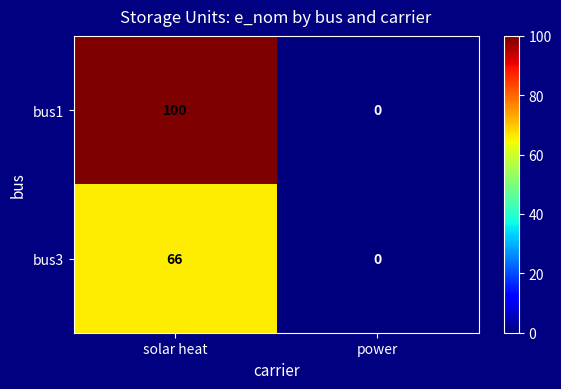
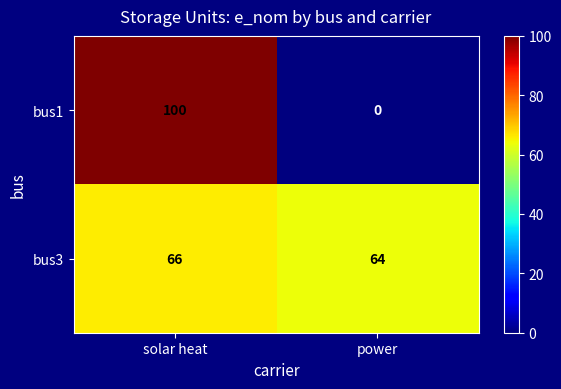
bus3, power: 0 -> 64
